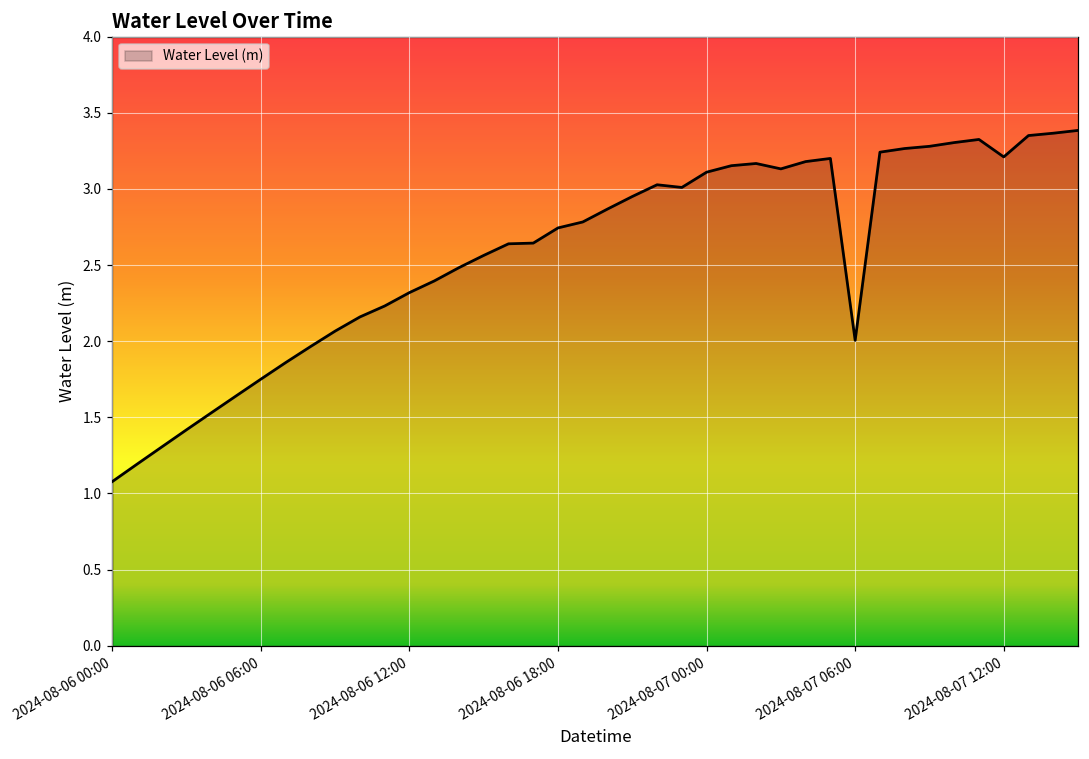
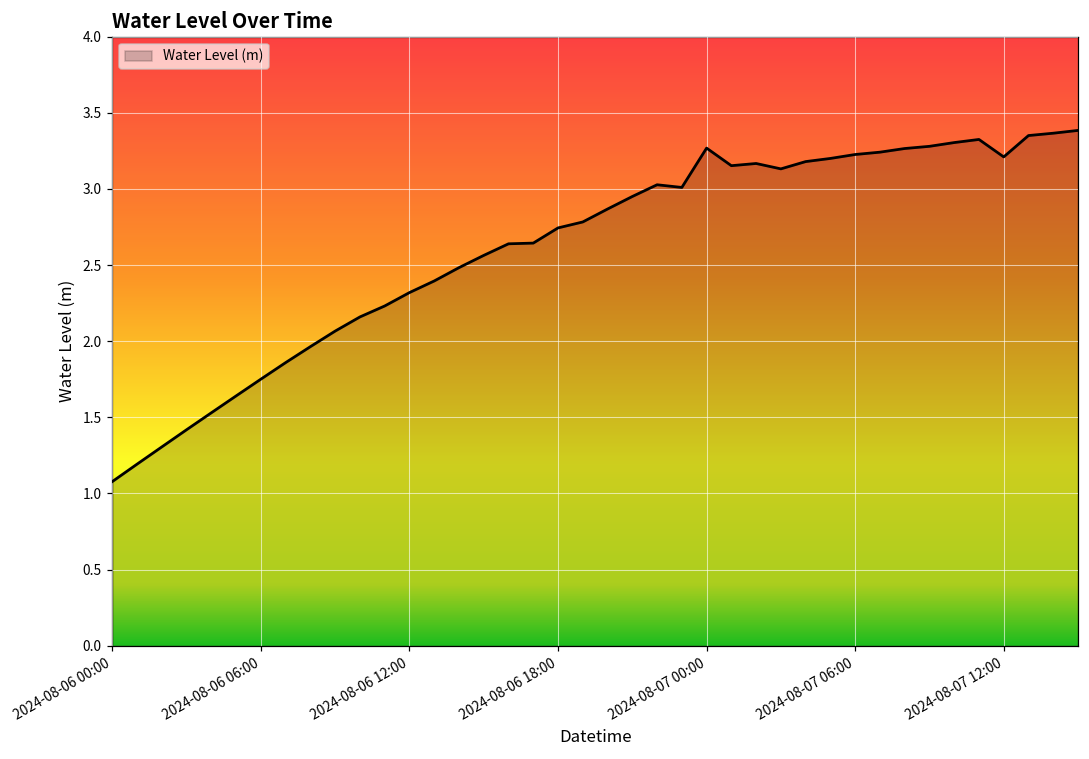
2024-08-07 00:00: 3.11 -> 3.27
2024-08-07 06:00: 2.01 -> 3.23
